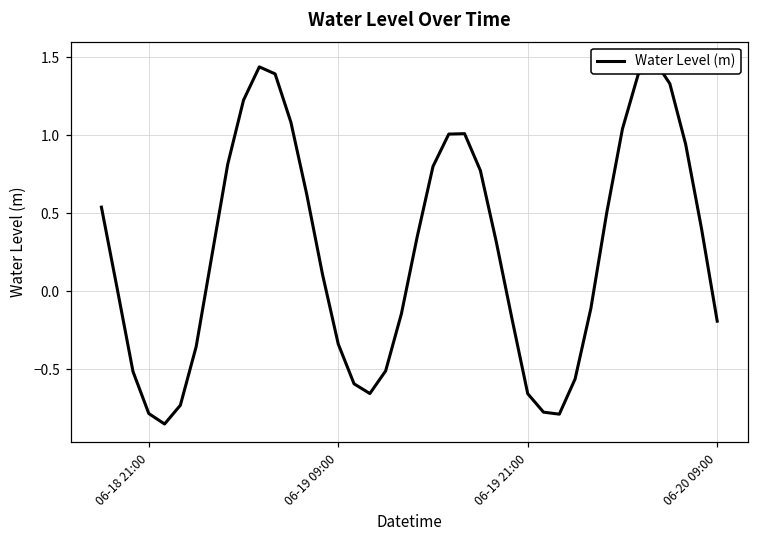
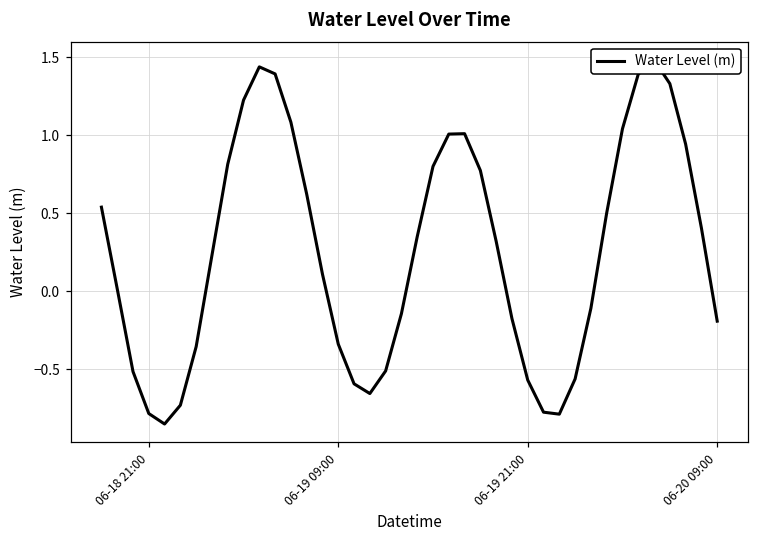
06-19 21:00: -0.66 -> -0.57
